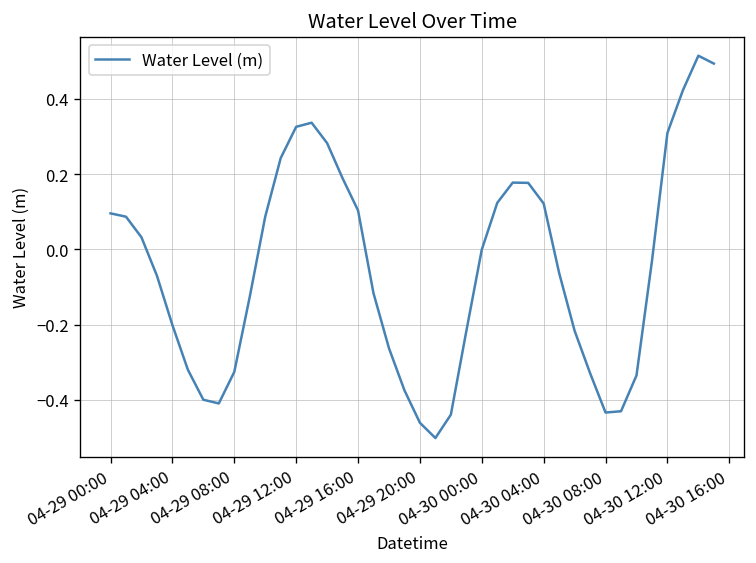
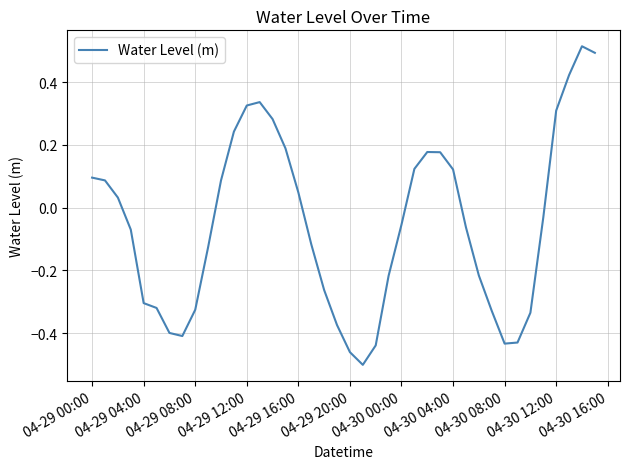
04-29 04:00: -0.20 -> -0.30
04-29 16:00: 0.10 -> 0.05
04-30 00:00: 0.00 -> -0.05
